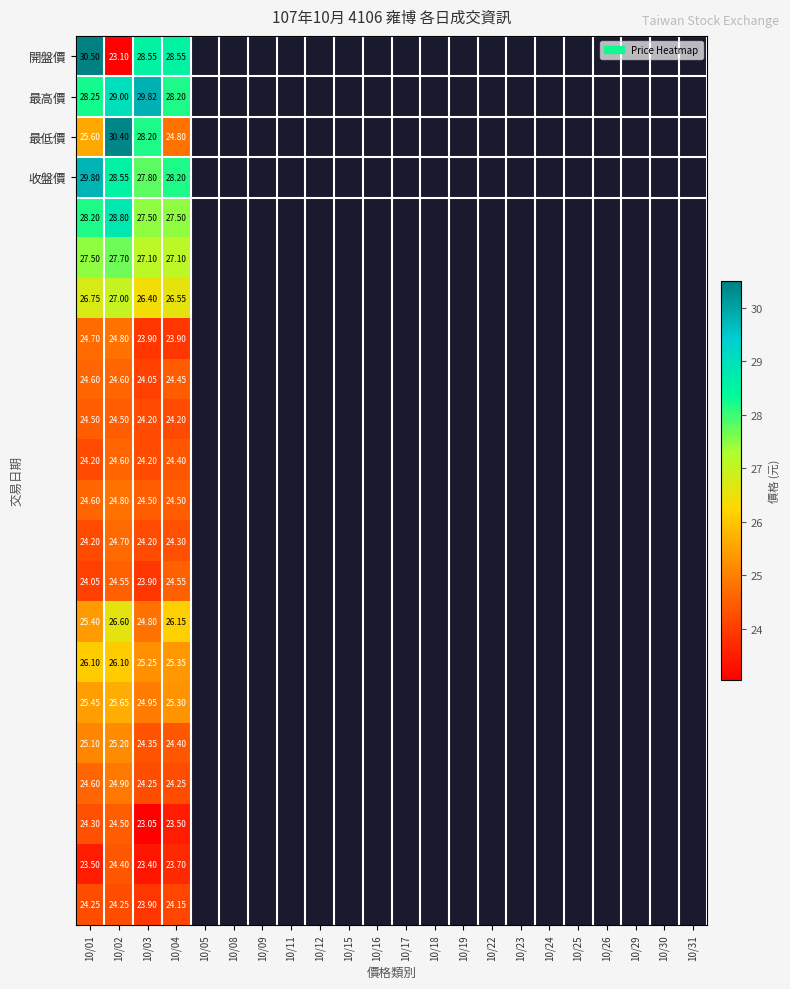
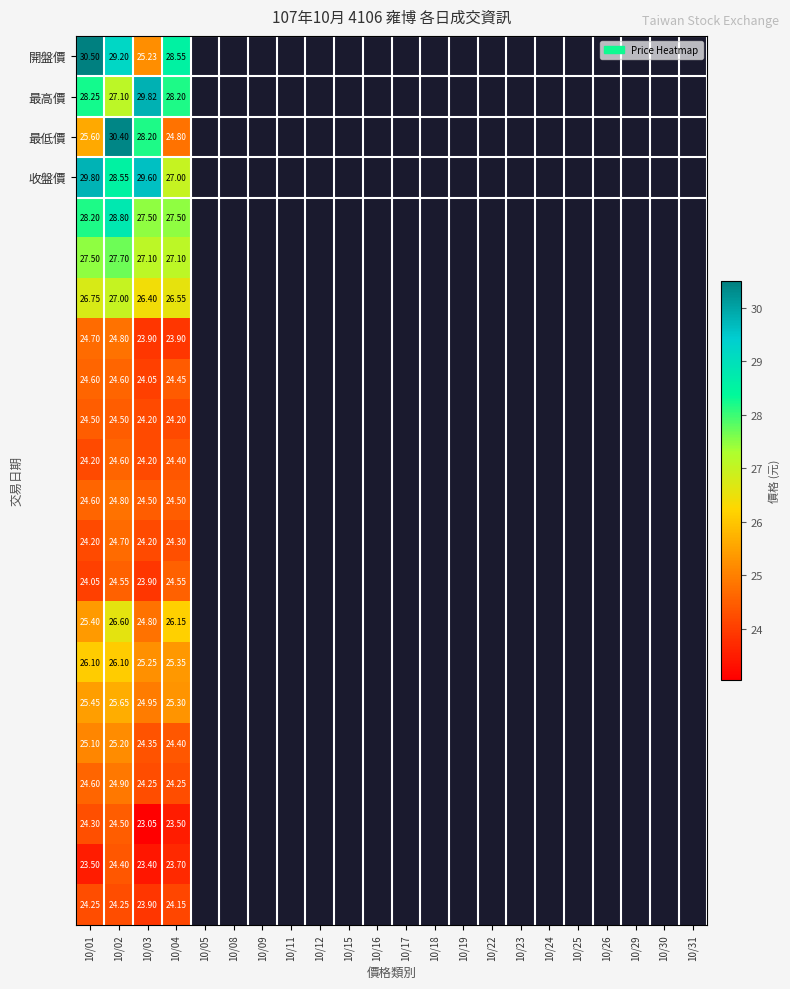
開盤價, 10/02: 23.10 -> 29.20
開盤價, 10/03: 28.55 -> 25.23
最高價, 10/02: 29.00 -> 27.10
收盤價, 10/03: 27.80 -> 29.60
收盤價, 10/04: 28.20 -> 27.00
